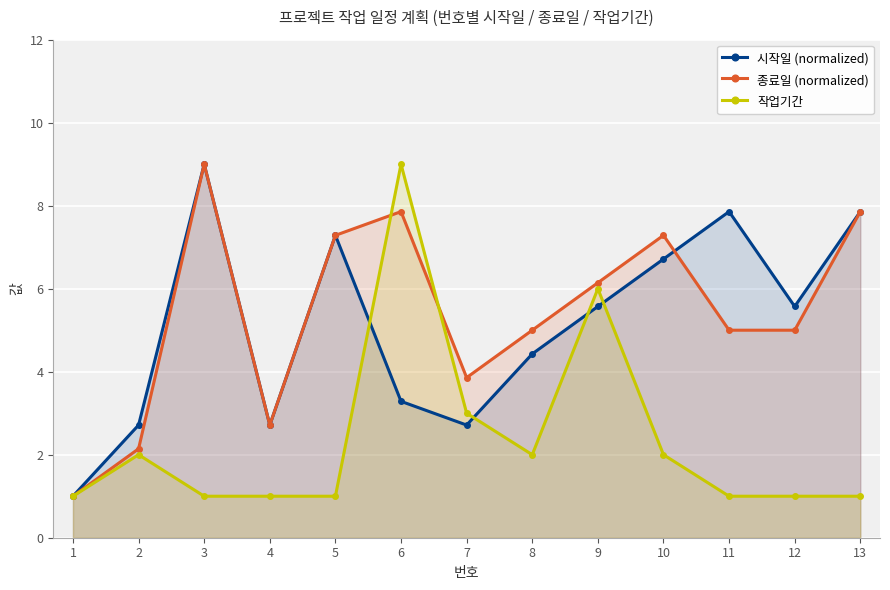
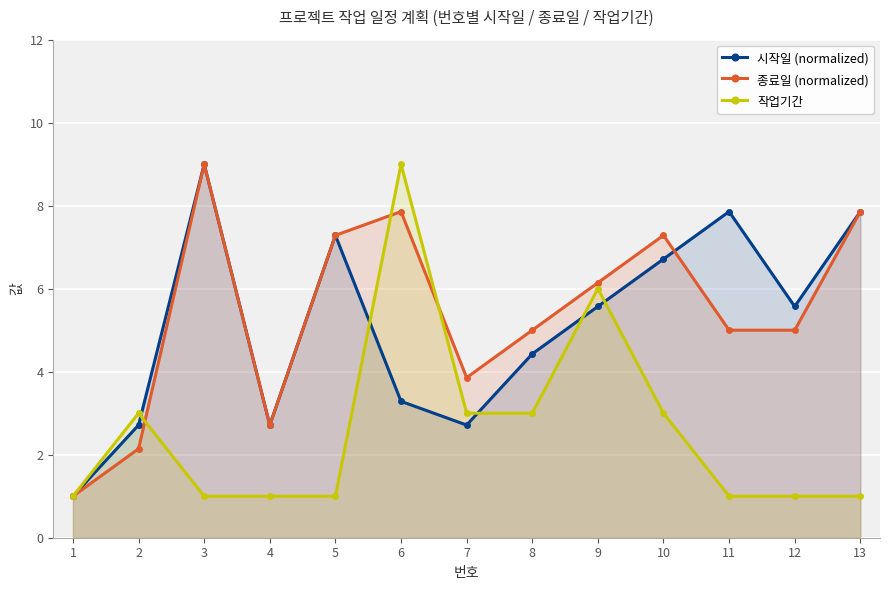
작업기간, 2: 2 -> 3
작업기간, 8: 2 -> 3
작업기간, 10: 2 -> 3
